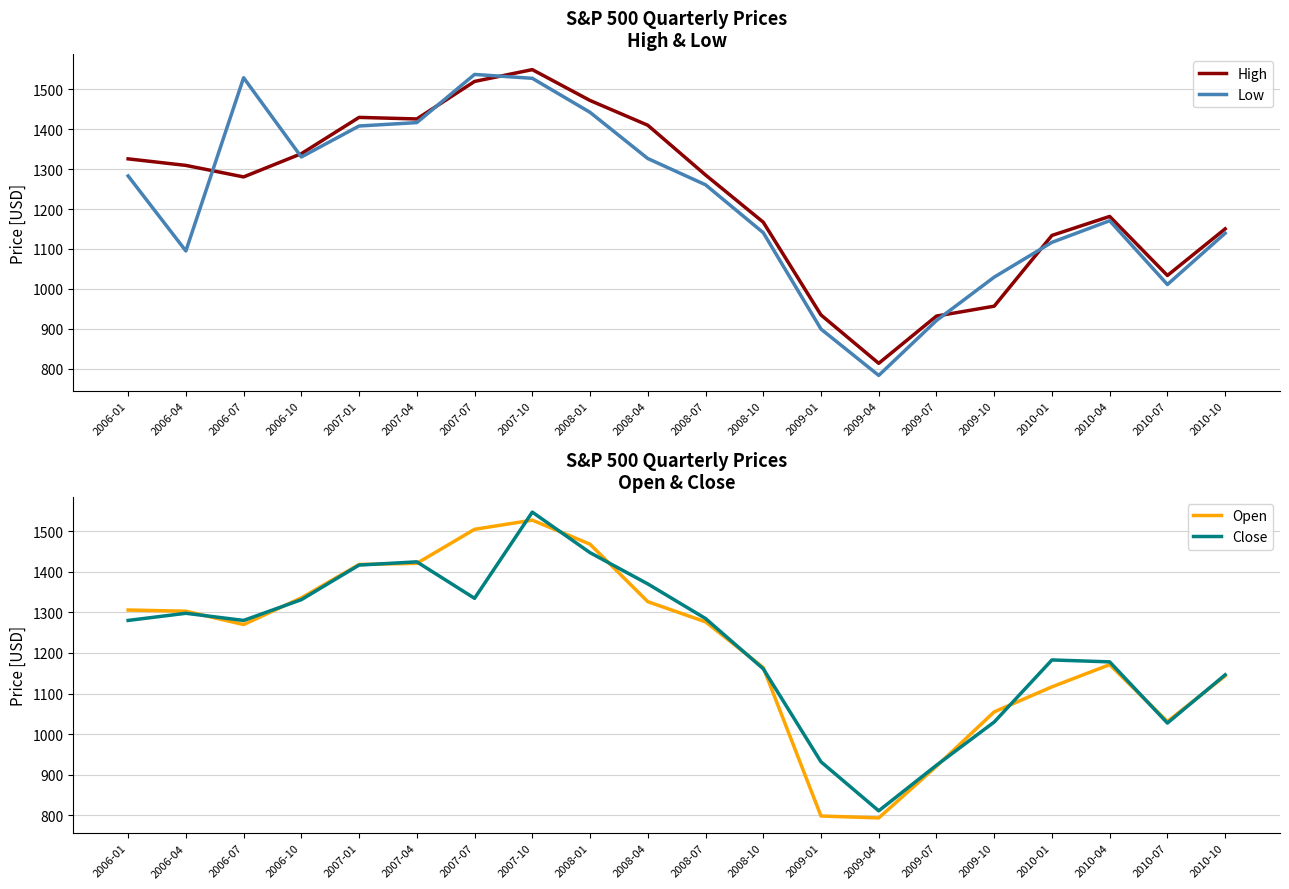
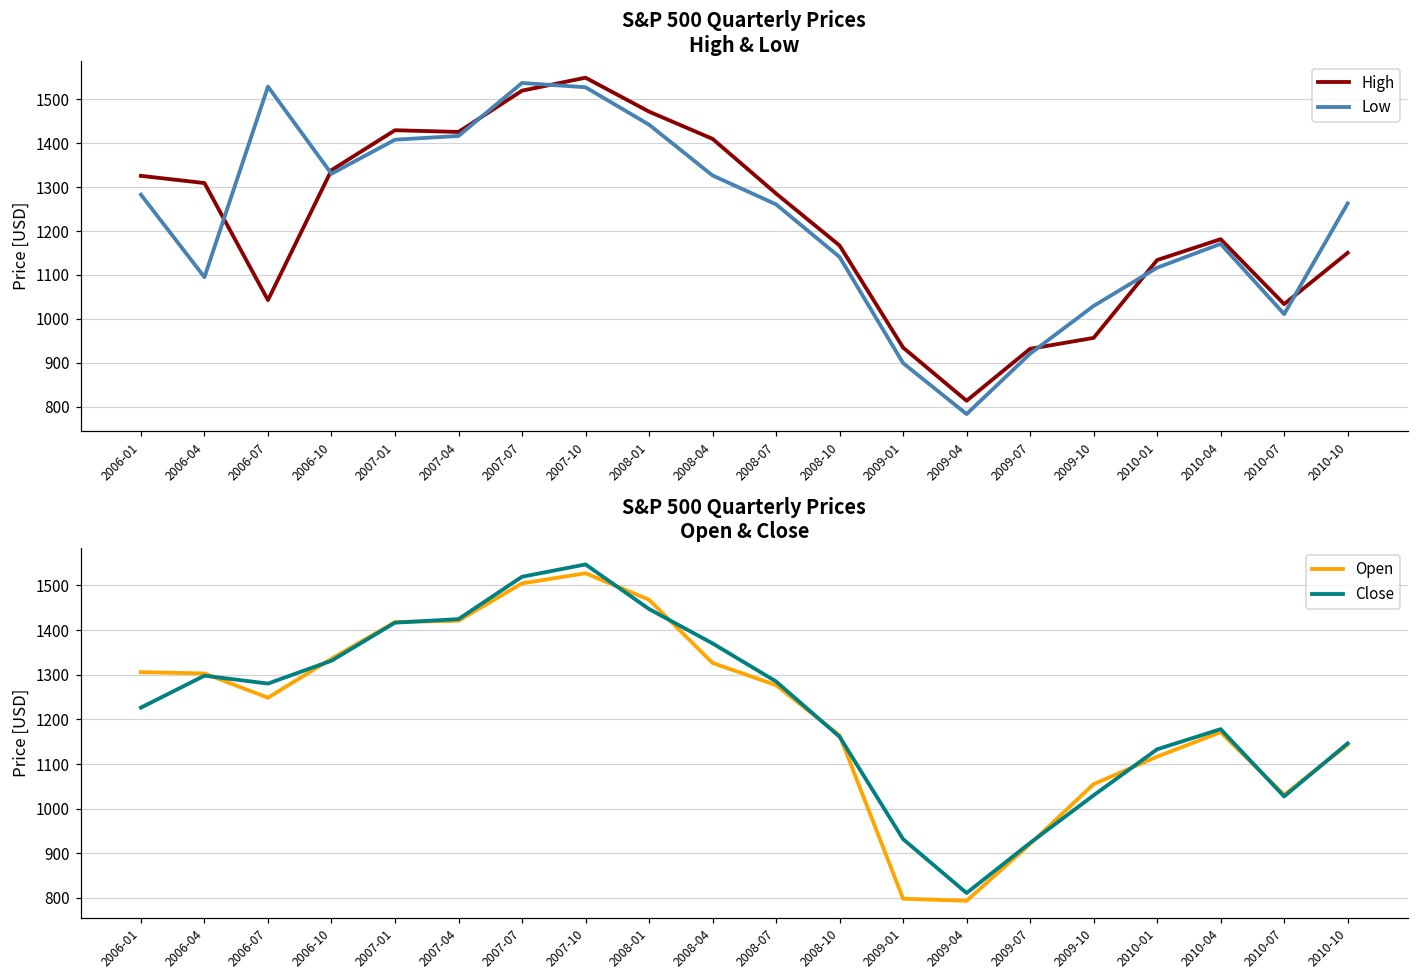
S&P 500 Quarterly Prices High & Low, High, 2006-07: 1280 -> 1040
S&P 500 Quarterly Prices High & Low, Low, 2010-10: 1140 -> 1260
S&P 500 Quarterly Prices Open & Close, Close, 2006-01: 1280 -> 1230
S&P 500 Quarterly Prices Open & Close, Open, 2006-07: 1270 -> 1250
S&P 500 Quarterly Prices Open & Close, Close, 2007-07: 1330 -> 1520
S&P 500 Quarterly Prices Open & Close, Close, 2010-01: 1180 -> 1130
